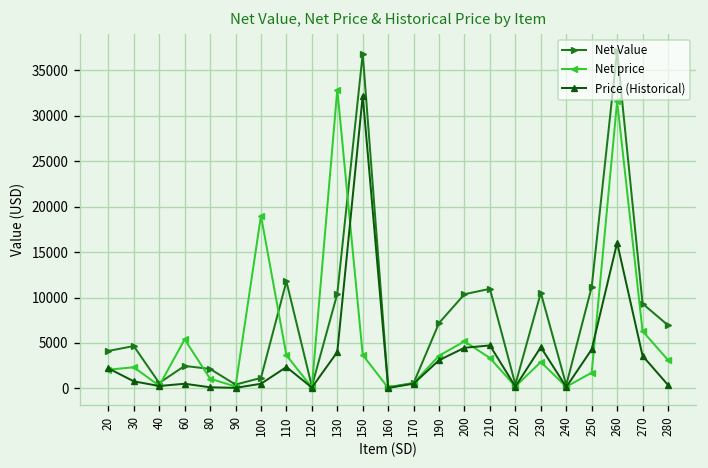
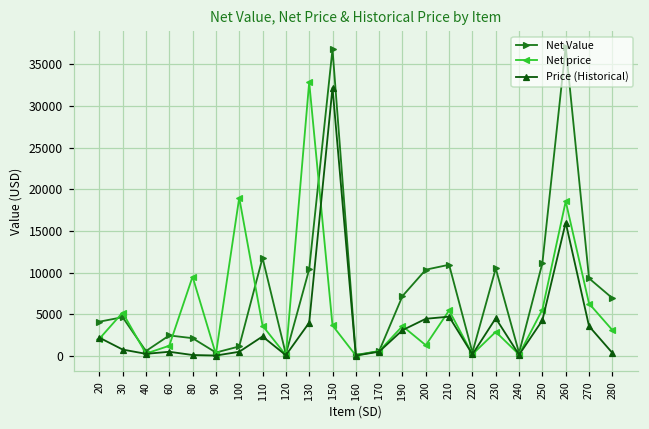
Net price, 30: 2000 -> 5000
Net price, 60: 5000 -> 1000
Net price, 80: 1000 -> 10000
Net price, 200: 5000 -> 1000
Net price, 210: 3000 -> 5000
Net price, 250: 2000 -> 6000
Net price, 260: 32000 -> 19000
